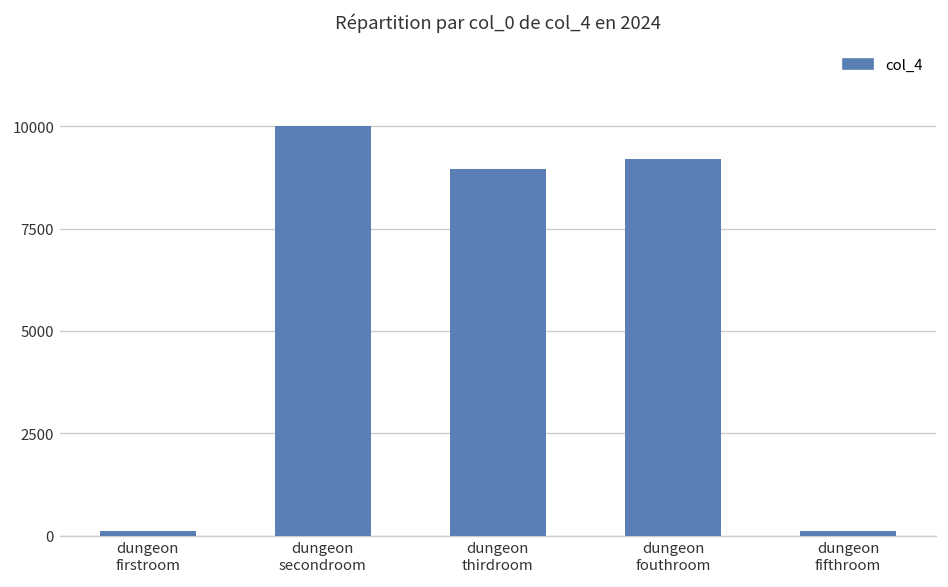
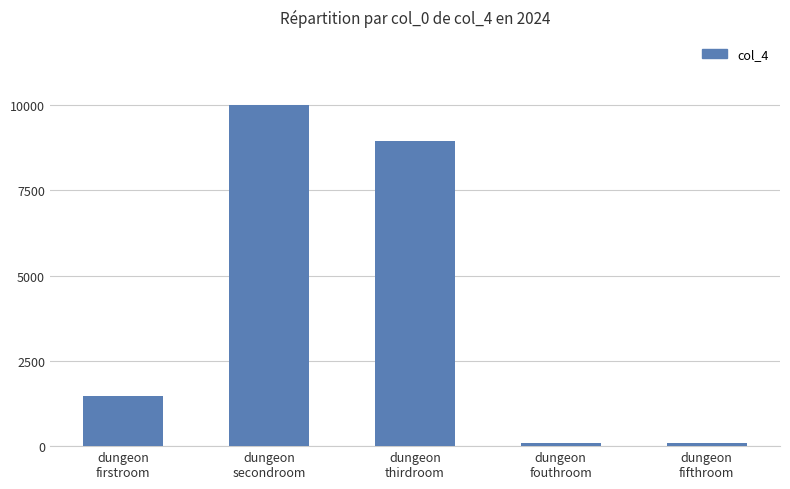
dungeon firstroom: 100 -> 1500
dungeon fouthroom: 9200 -> 100
